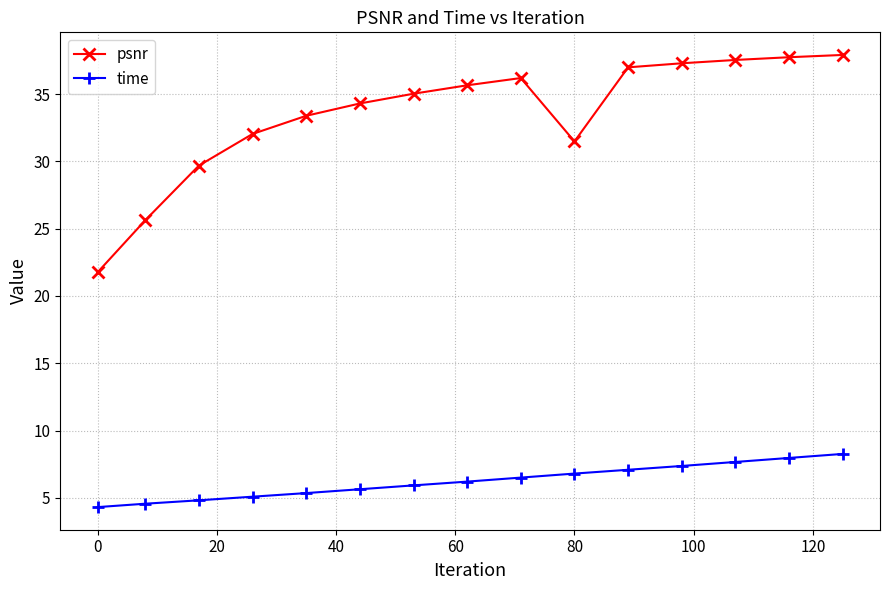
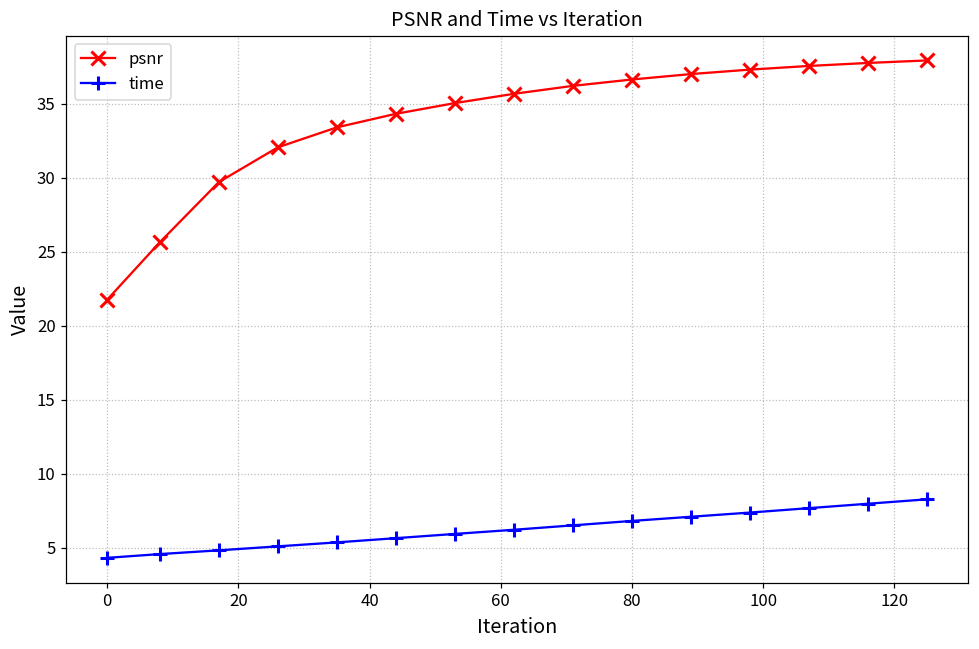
psnr, 80: 31.5 -> 36.6
